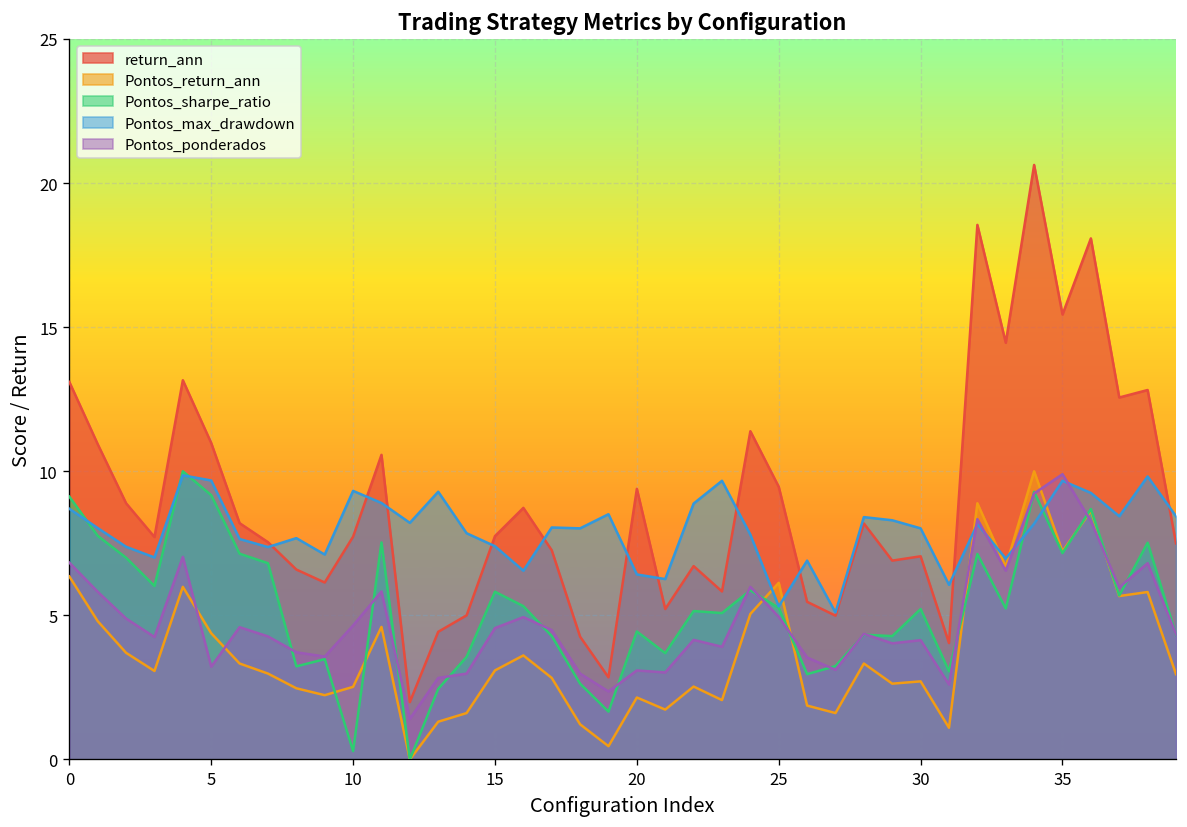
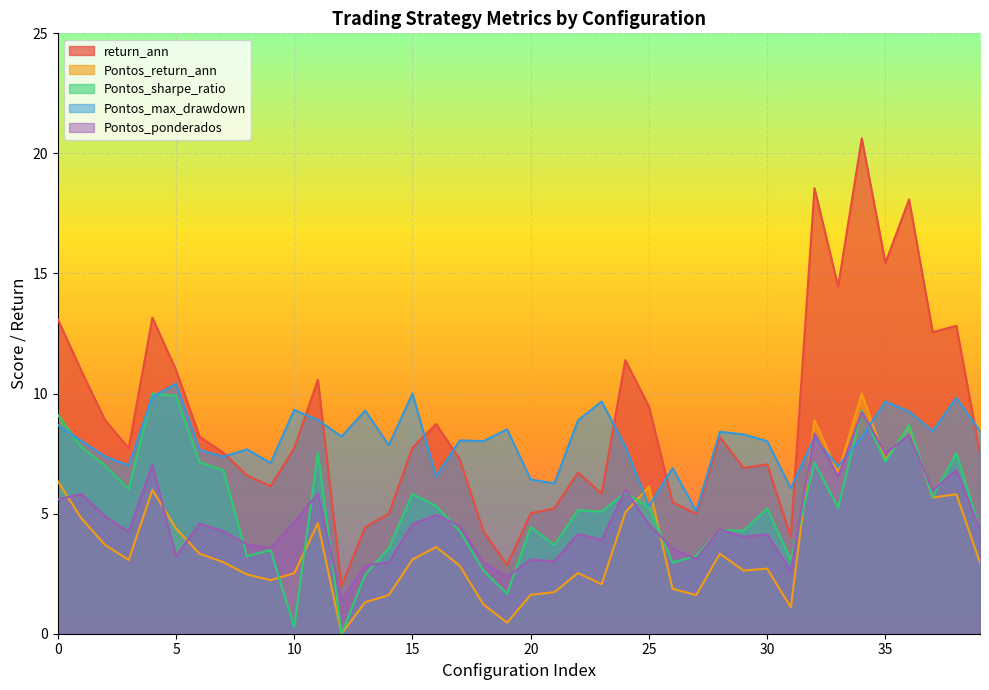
Pontos_ponderados, 0: 6.8 -> 5.6
Pontos_sharpe_ratio, 5: 9.2 -> 9.9
Pontos_max_drawdown, 5: 9.7 -> 10.4
Pontos_max_drawdown, 15: 7.4 -> 10.0
return_ann, 20: 9.4 -> 5.0
Pontos_return_ann, 20: 2.2 -> 1.6
Pontos_ponderados, 25: 5.0 -> 4.6
Pontos_ponderados, 35: 9.9 -> 7.5
